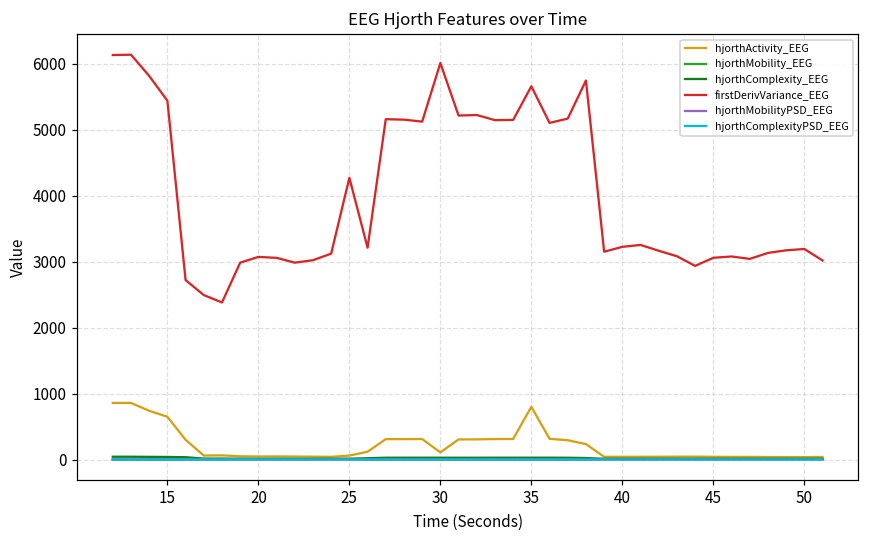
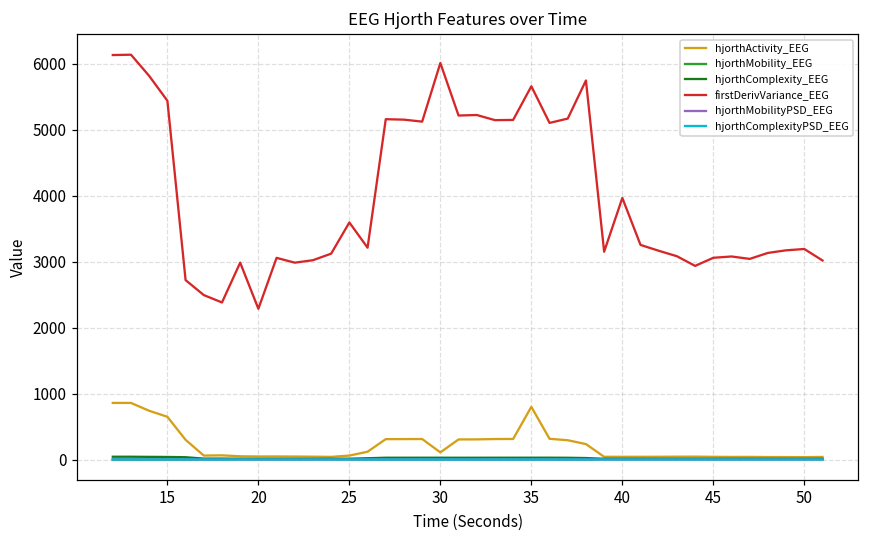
firstDerivVariance_EEG, 20: 3100 -> 2300
firstDerivVariance_EEG, 25: 4300 -> 3600
firstDerivVariance_EEG, 40: 3200 -> 4000
